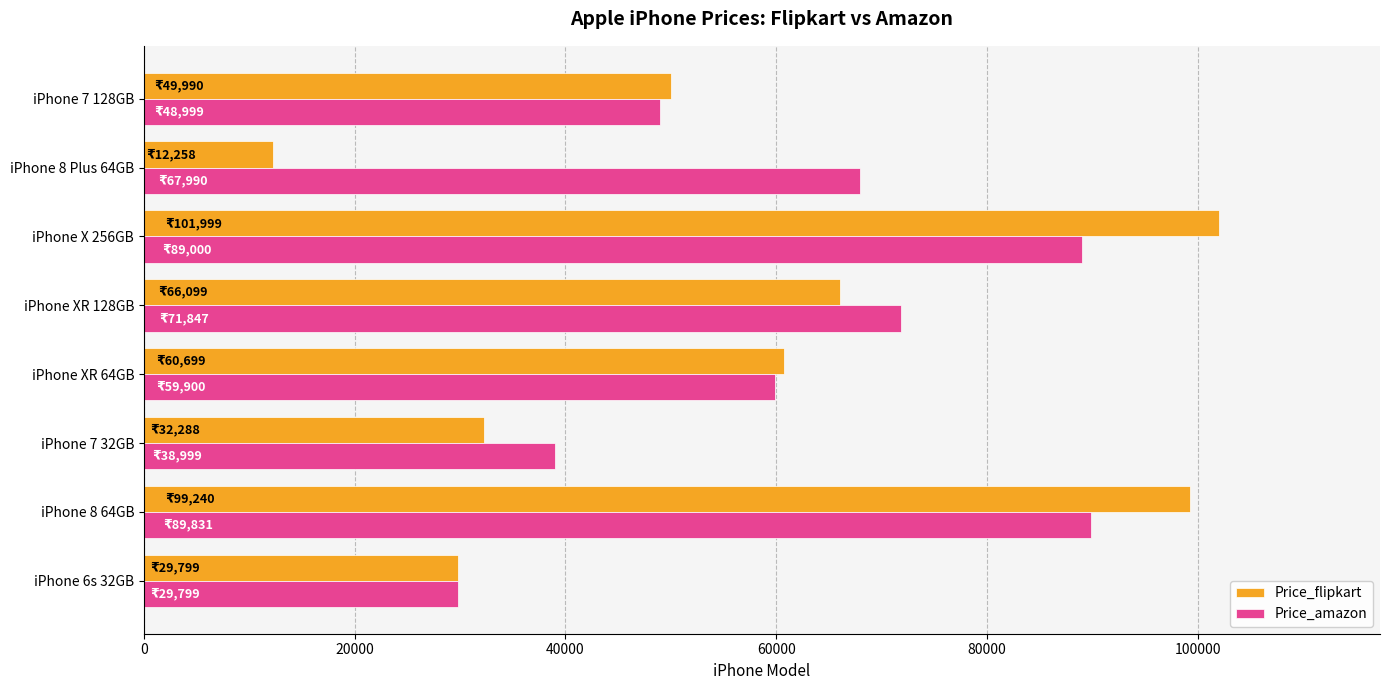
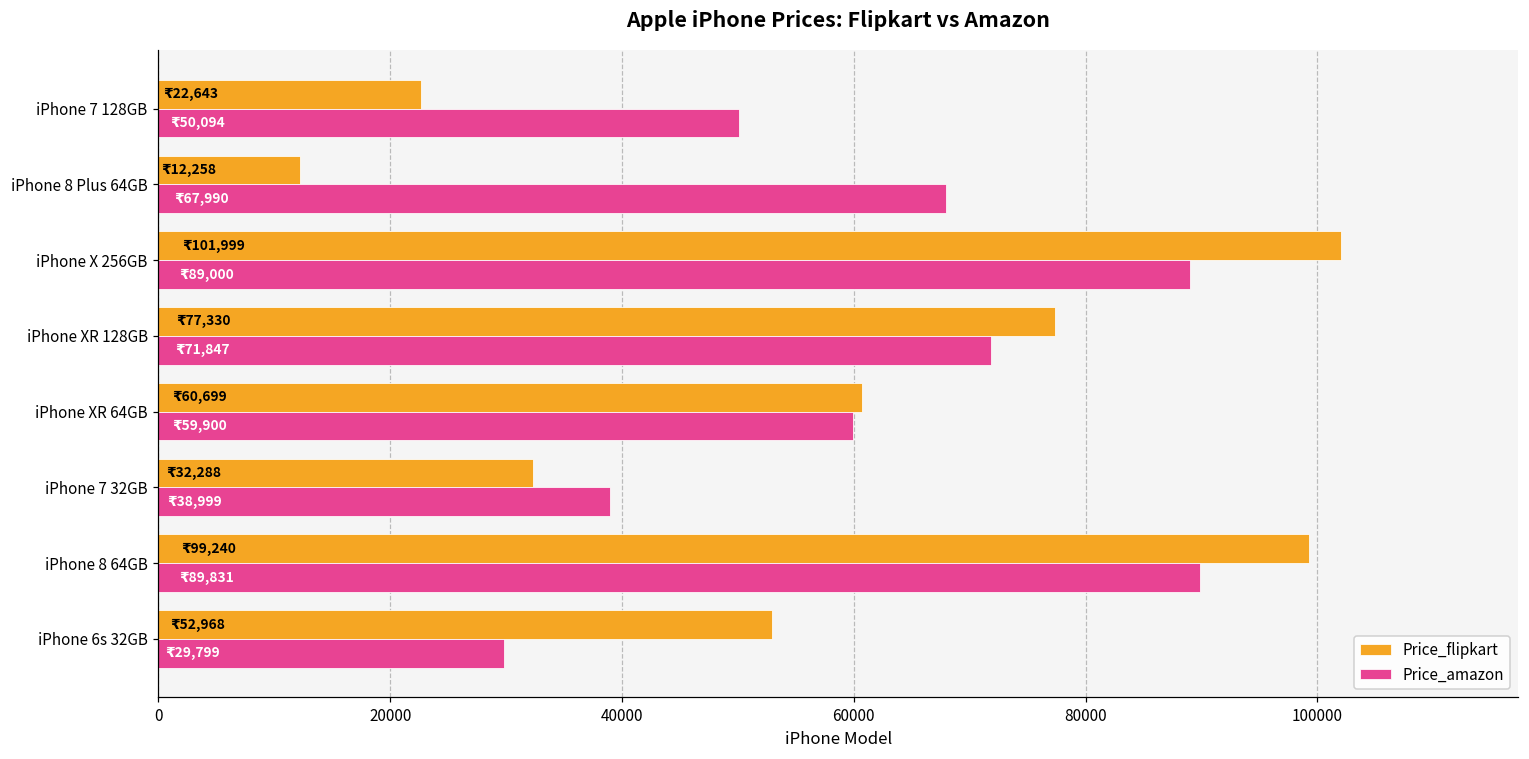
Price_flipkart, iPhone 7 128GB: 49,990 -> 22,643
Price_amazon, iPhone 7 128GB: 48,999 -> 50,094
Price_flipkart, iPhone XR 128GB: 66,099 -> 77,330
Price_flipkart, iPhone 6s 32GB: 29,799 -> 52,968
